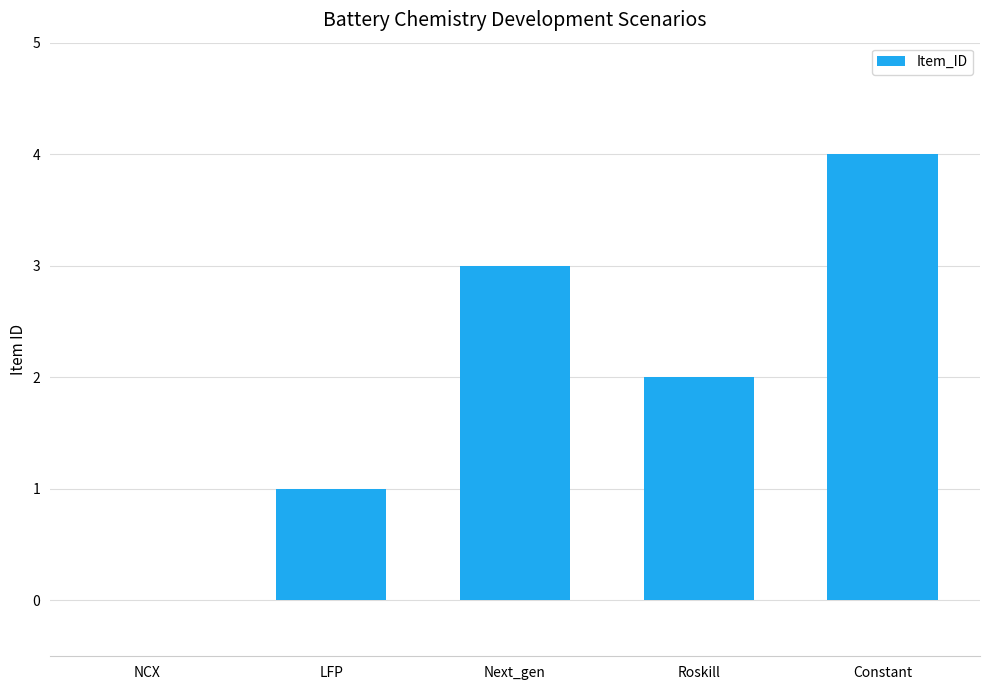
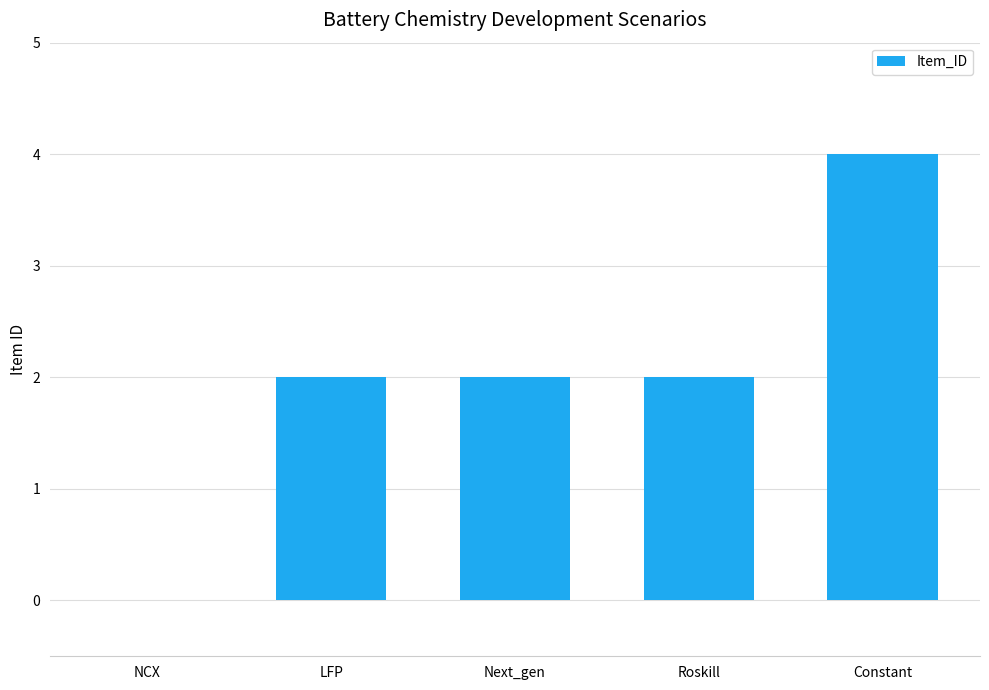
LFP: 1 -> 2
Next_gen: 3 -> 2
